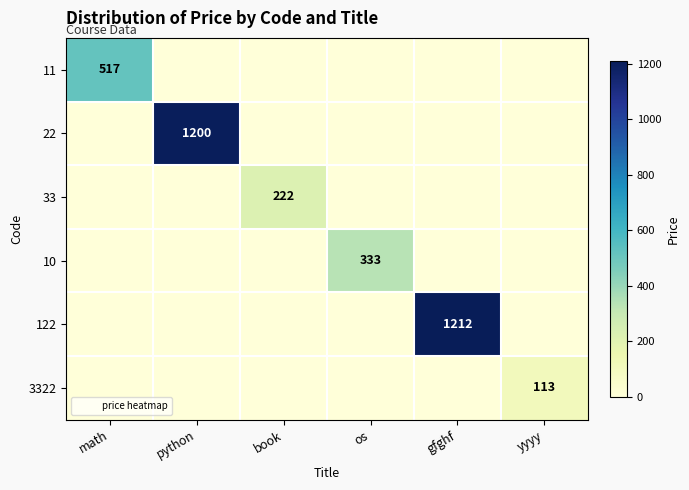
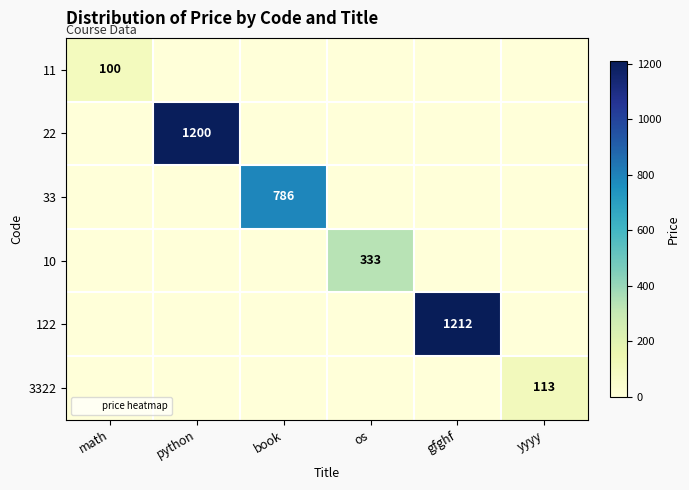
11, math: 517 -> 100
33, book: 222 -> 786
